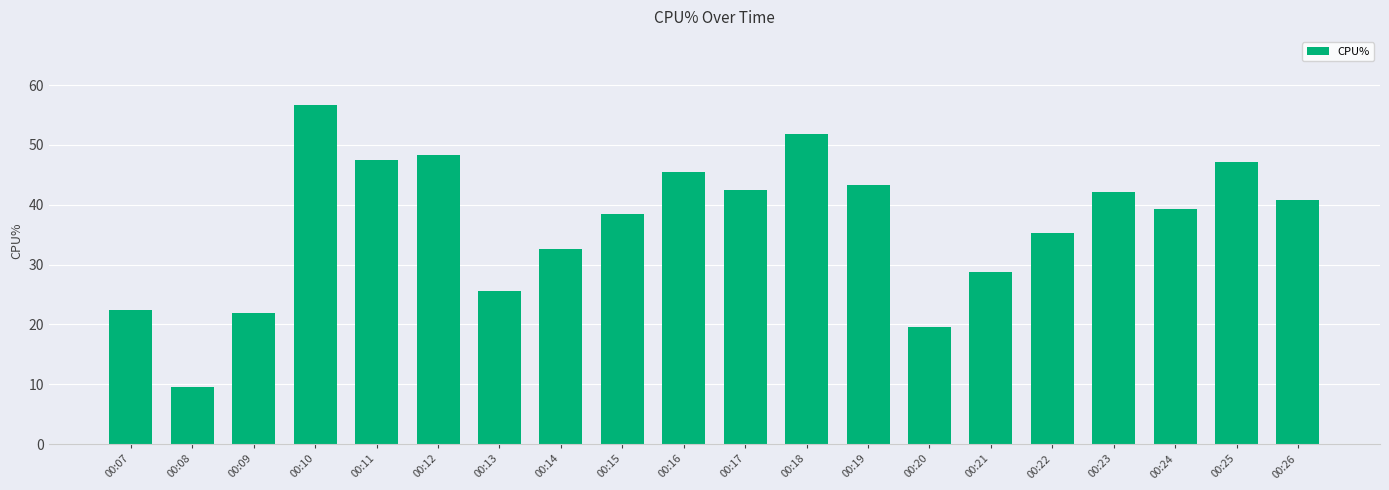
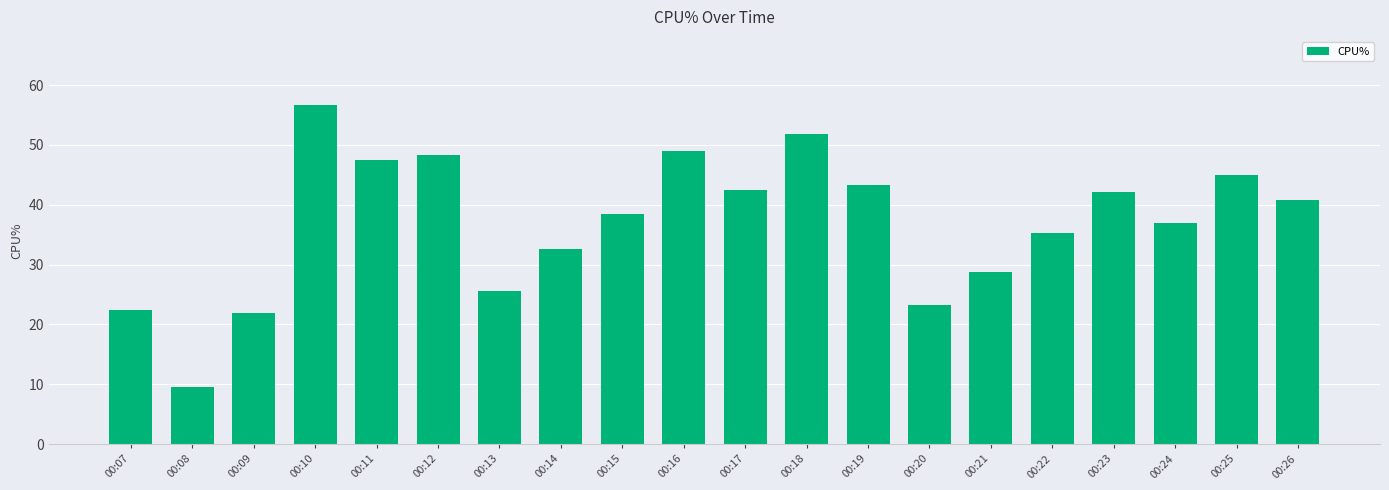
00:16: 46 -> 49
00:20: 20 -> 23
00:24: 39 -> 37
00:25: 47 -> 45
